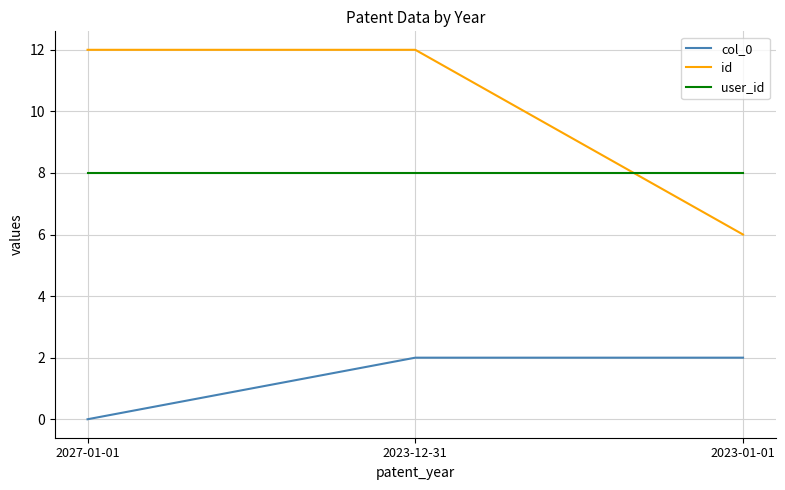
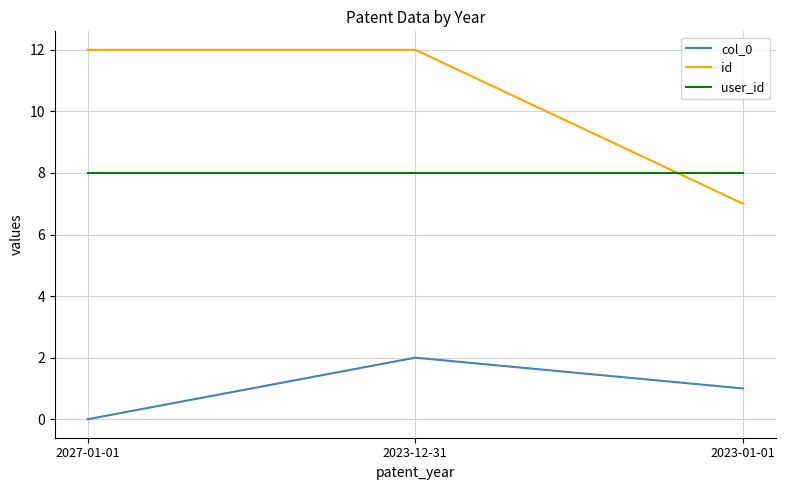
col_0, 2023-01-01: 2 -> 1
id, 2023-01-01: 6 -> 7
